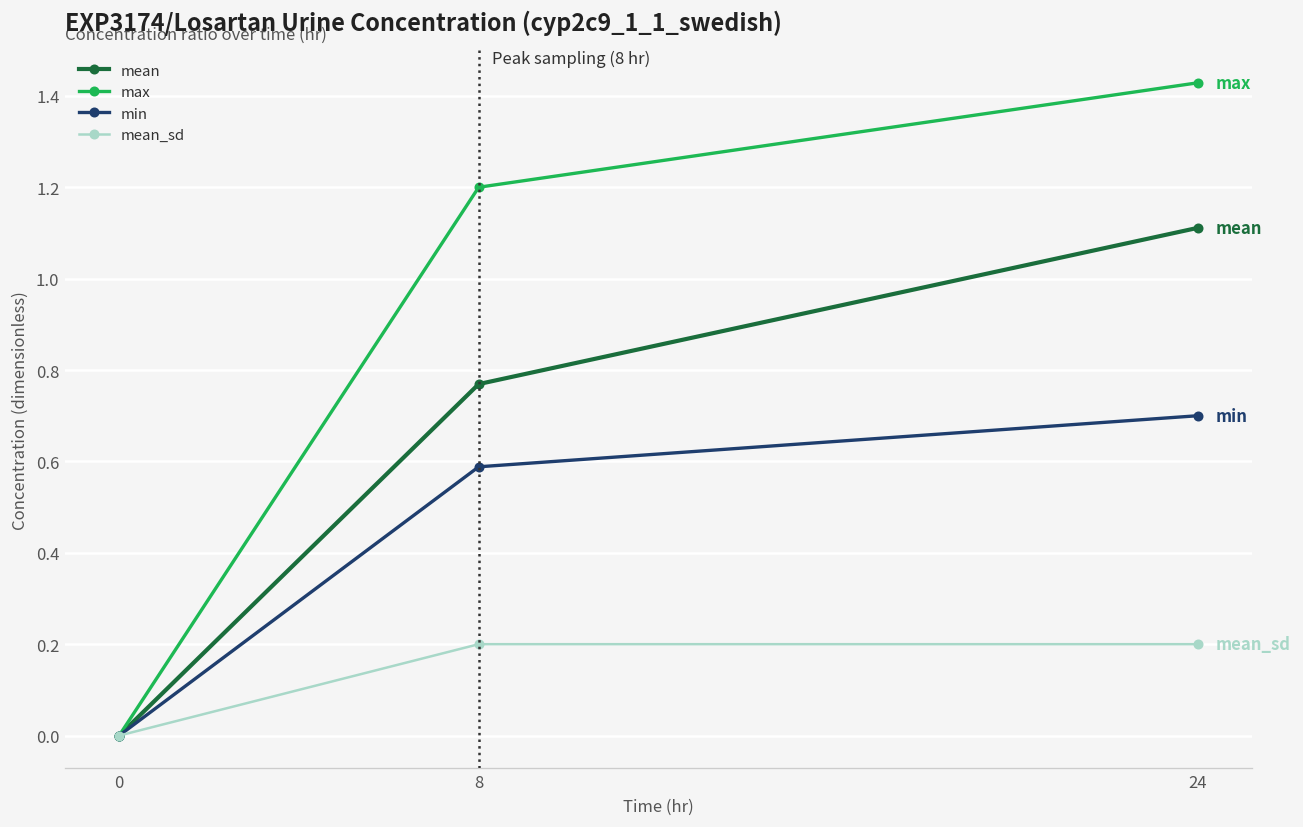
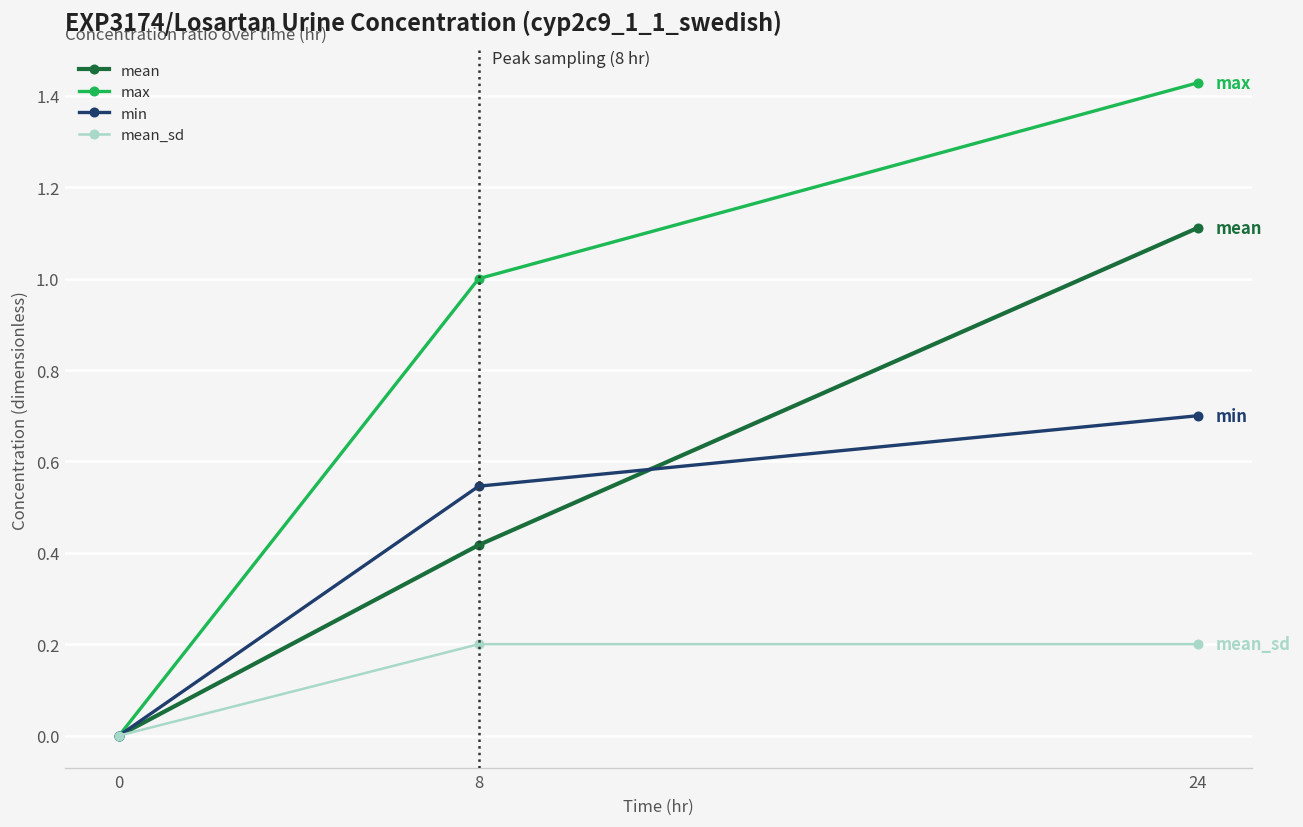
mean, 8: 0.77 -> 0.42
max, 8: 1.2 -> 1.0
min, 8: 0.59 -> 0.55
